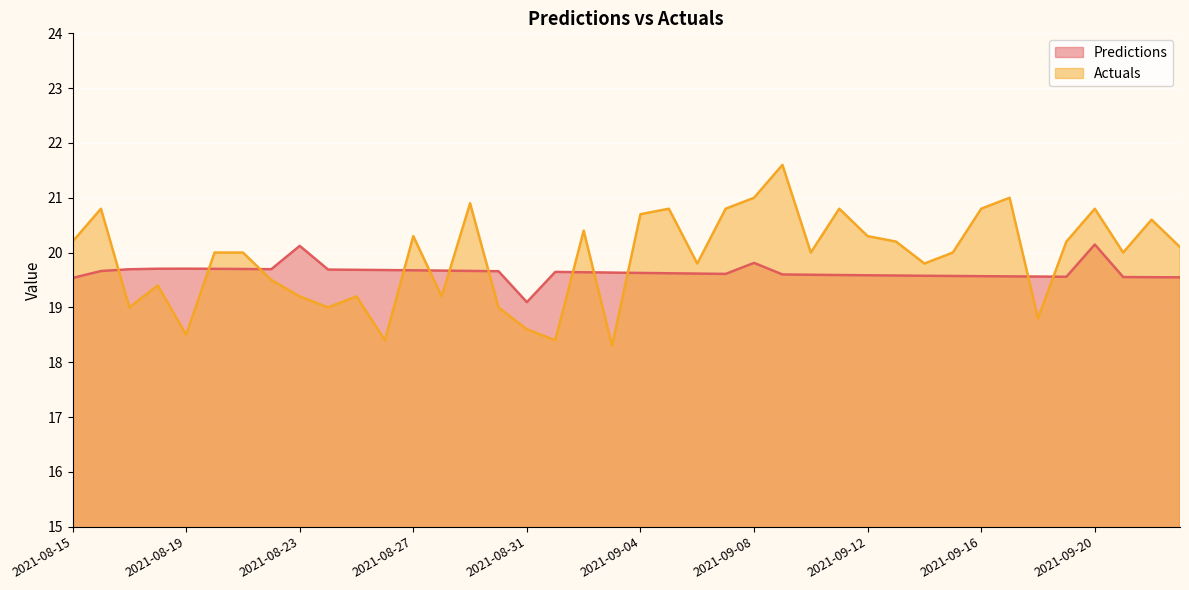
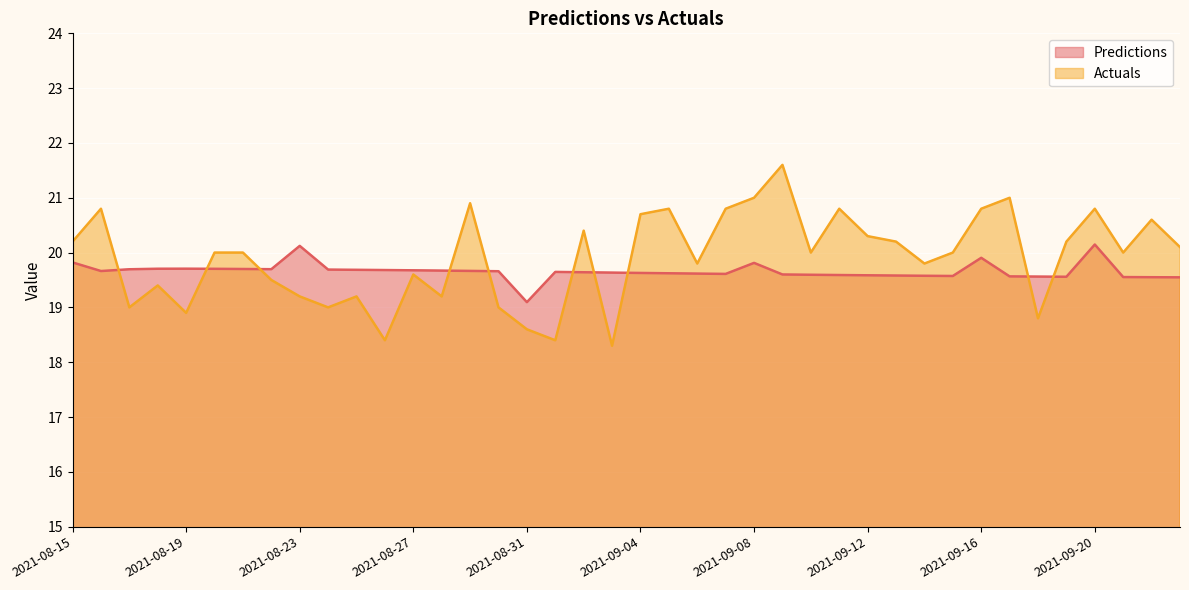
Predictions, 2021-08-15: 19.5 -> 19.8
Actuals, 2021-08-19: 18.5 -> 18.9
Actuals, 2021-08-27: 20.3 -> 19.6
Predictions, 2021-09-16: 19.6 -> 19.9
